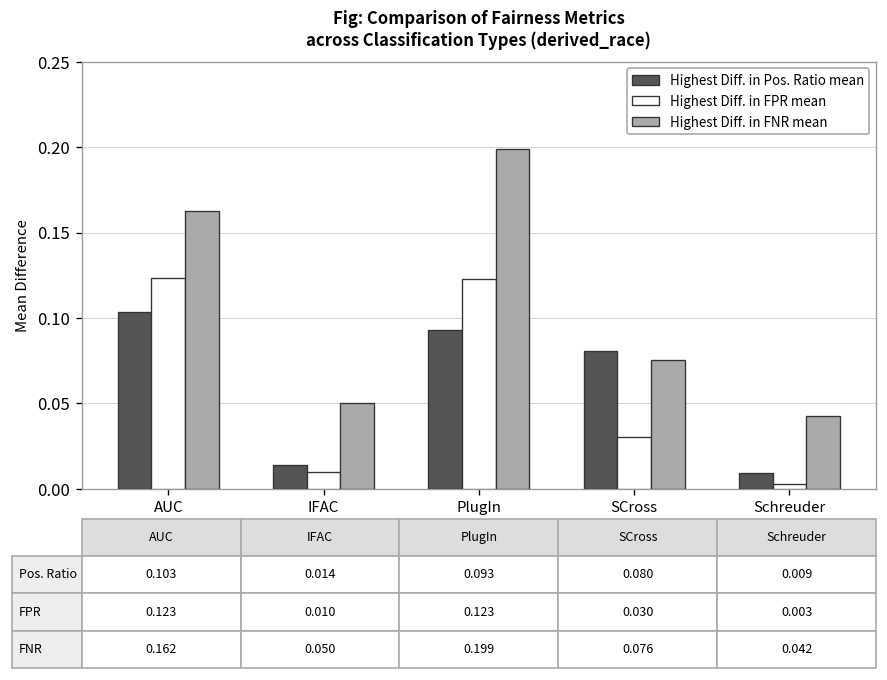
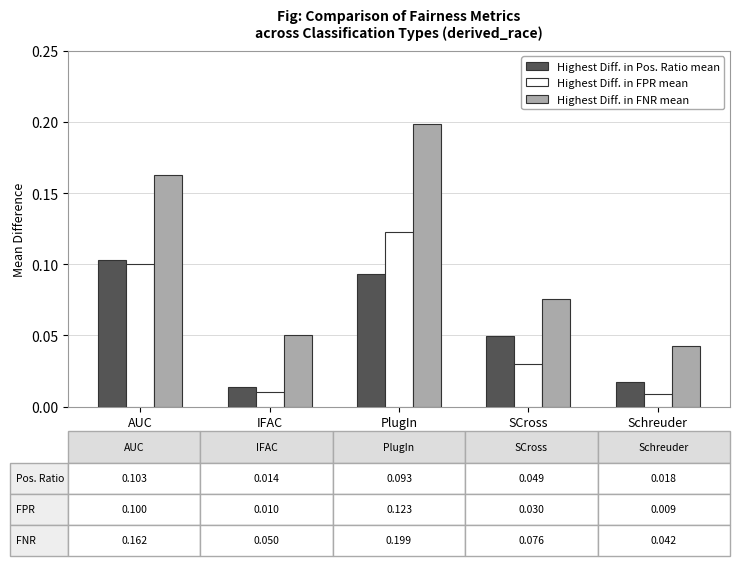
Highest Diff. in FPR mean, AUC: 0.123 -> 0.100
Highest Diff. in Pos. Ratio mean, SCross: 0.080 -> 0.049
Highest Diff. in Pos. Ratio mean, Schreuder: 0.009 -> 0.018
Highest Diff. in FPR mean, Schreuder: 0.003 -> 0.009
